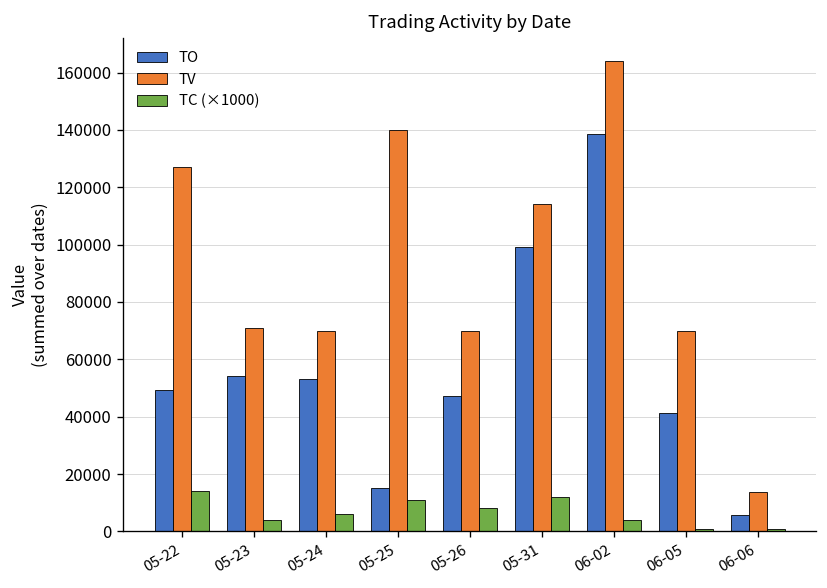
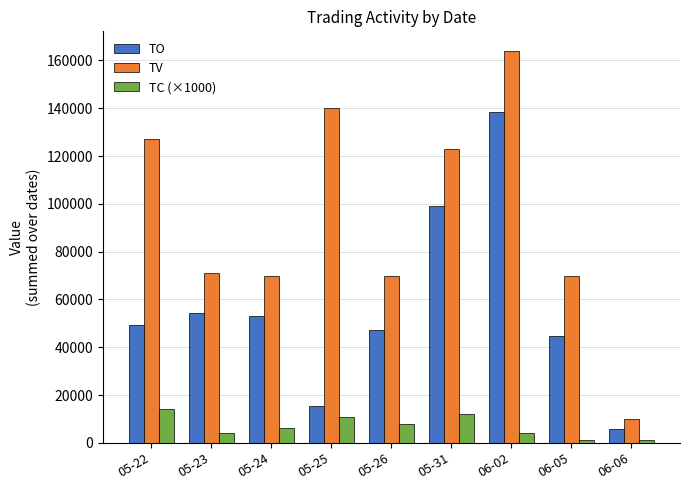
TV, 05-31: 114000 -> 123000
TO, 06-05: 41000 -> 45000
TV, 06-06: 14000 -> 10000
